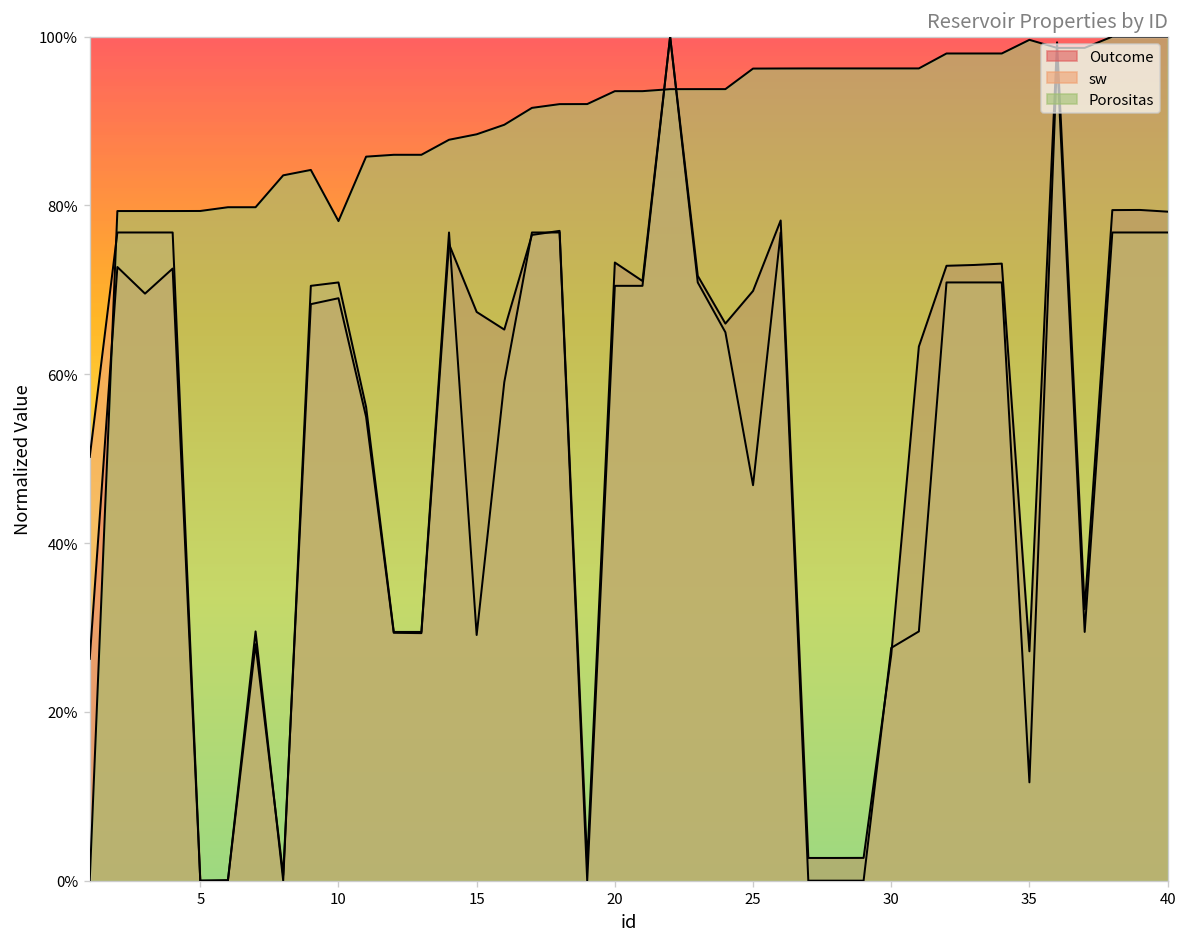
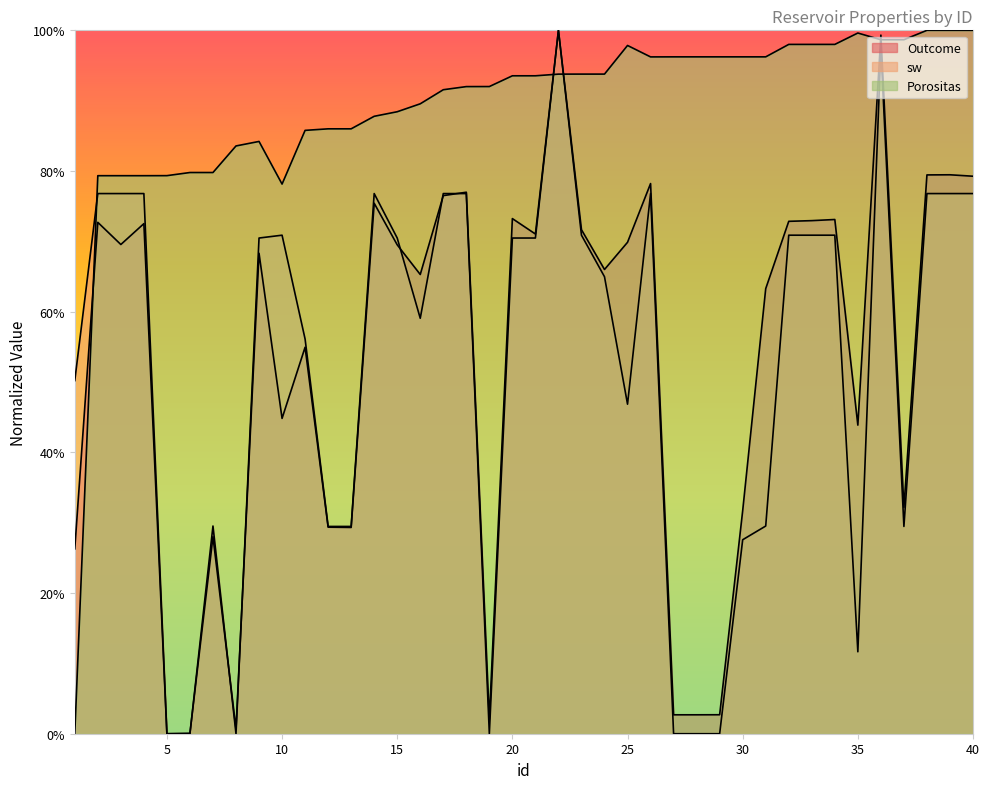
Outcome, 10: 69% -> 45%
Outcome, 15: 67% -> 70%
sw, 15: 29% -> 70%
Porositas, 25: 96% -> 98%
Outcome, 30: 27% -> 32%
Outcome, 35: 27% -> 44%
